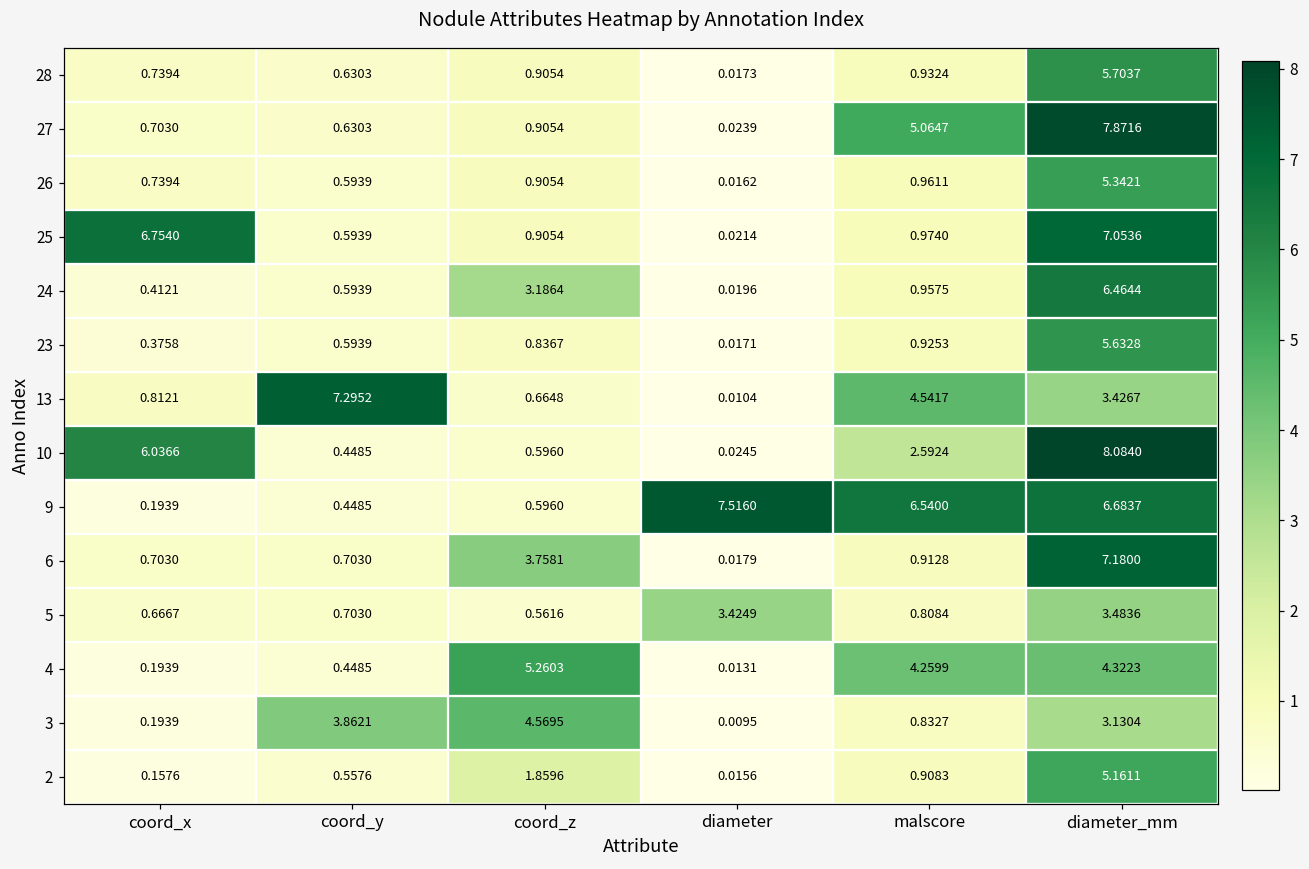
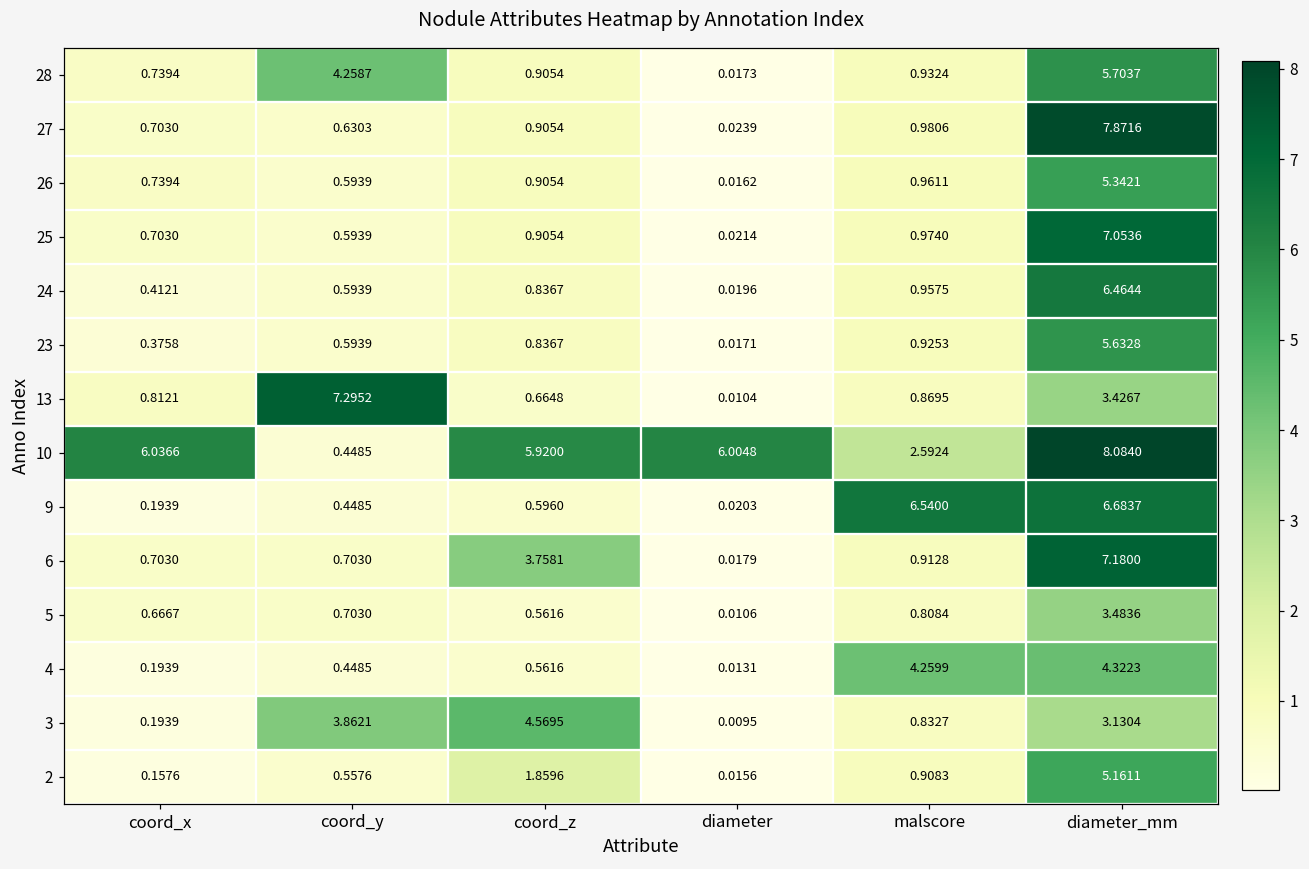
28, coord_y: 0.6303 -> 4.2587
27, malscore: 5.0647 -> 0.9806
25, coord_x: 6.7540 -> 0.7030
24, coord_z: 3.1864 -> 0.8367
13, malscore: 4.5417 -> 0.8695
10, coord_z: 0.5960 -> 5.9200
10, diameter: 0.0245 -> 6.0048
9, diameter: 7.5160 -> 0.0203
5, diameter: 3.4249 -> 0.0106
4, coord_z: 5.2603 -> 0.5616
